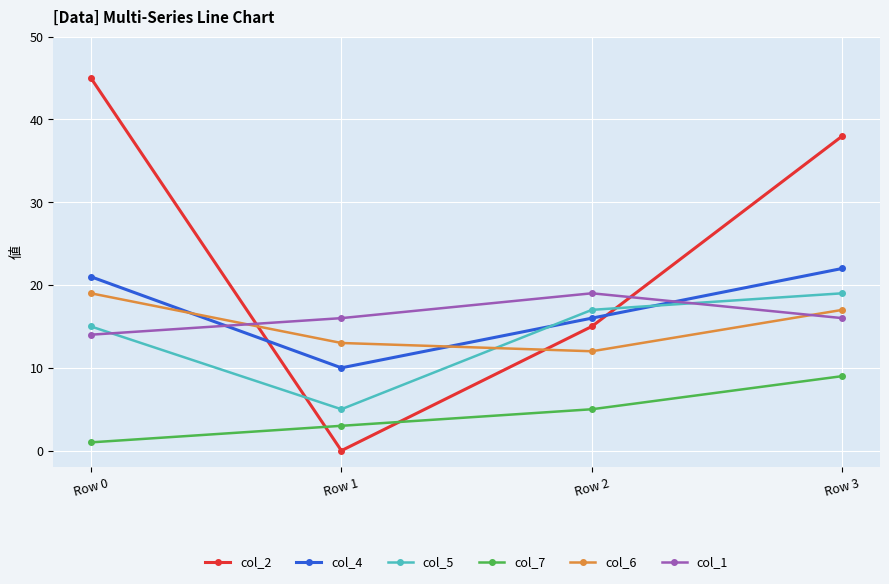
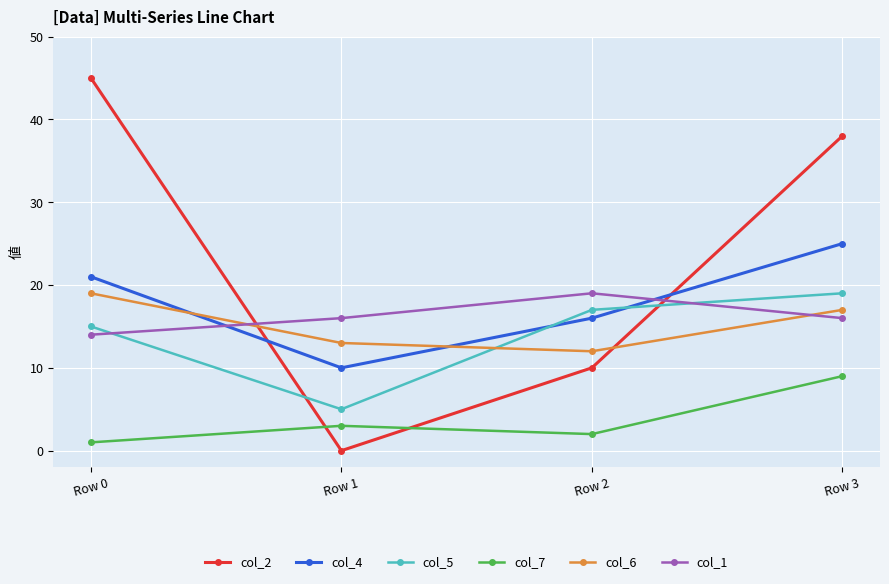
col_2, Row 2: 15 -> 10
col_7, Row 2: 5 -> 2
col_4, Row 3: 22 -> 25
